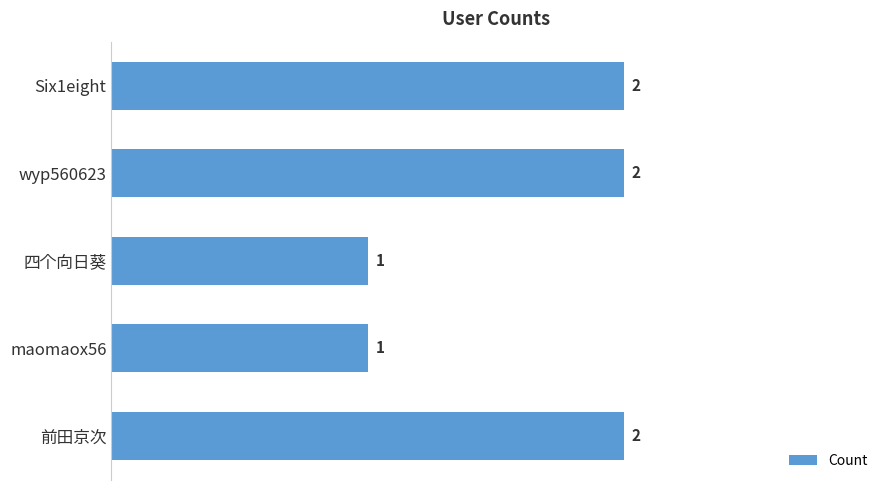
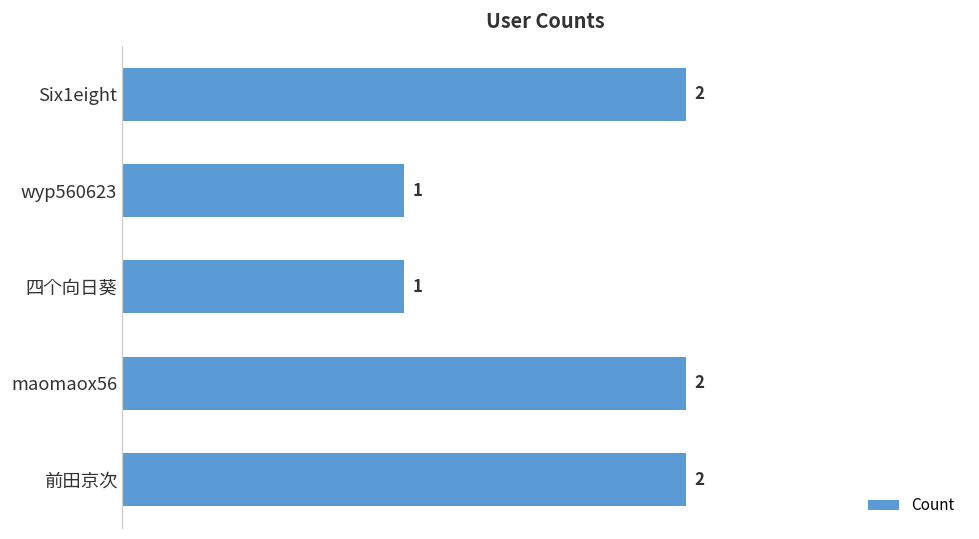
wyp560623: 2 -> 1
maomaox56: 1 -> 2
